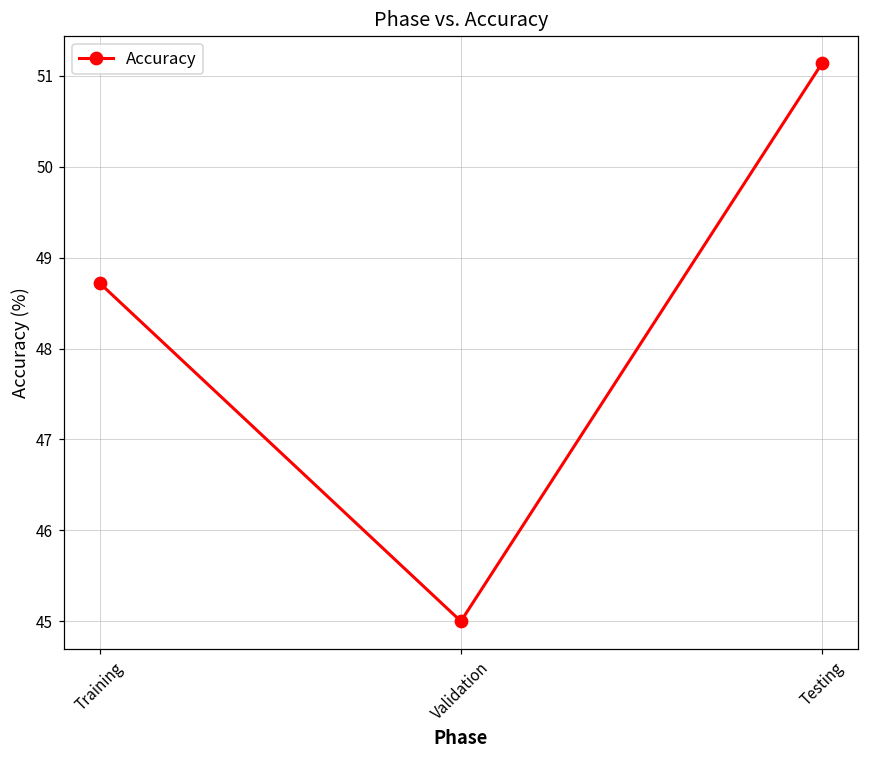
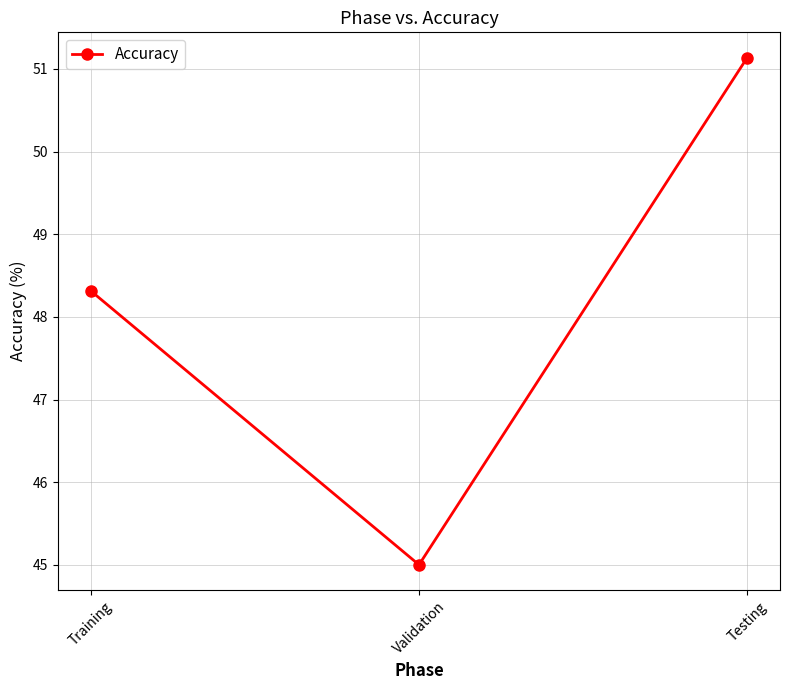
Training: 48.7 -> 48.3
